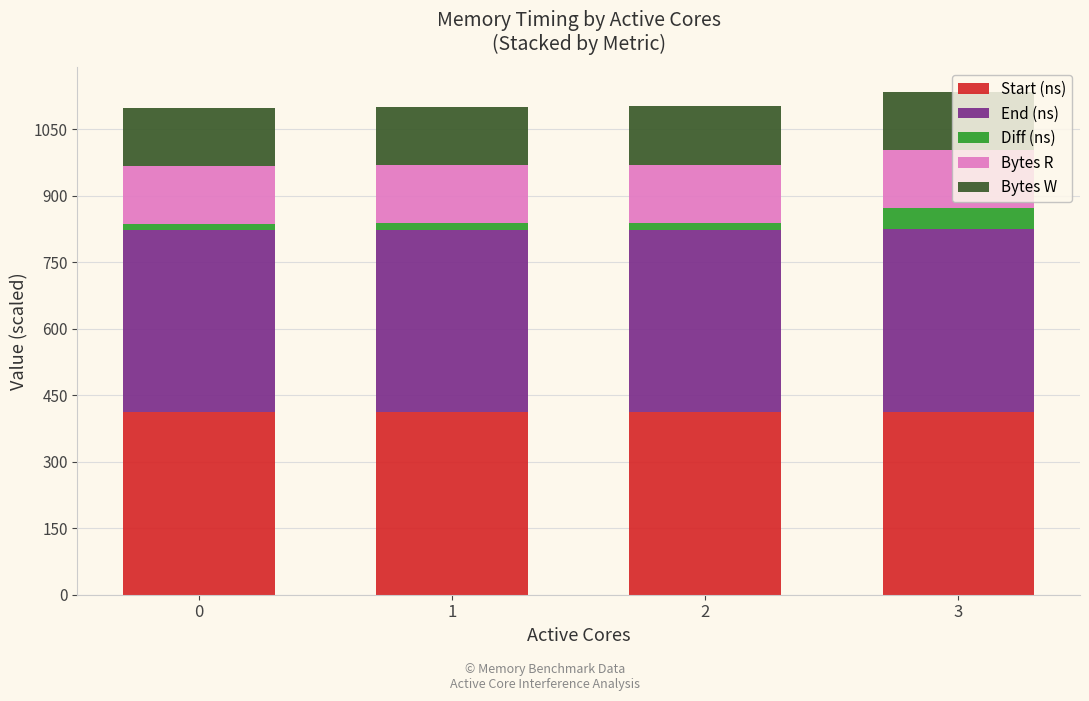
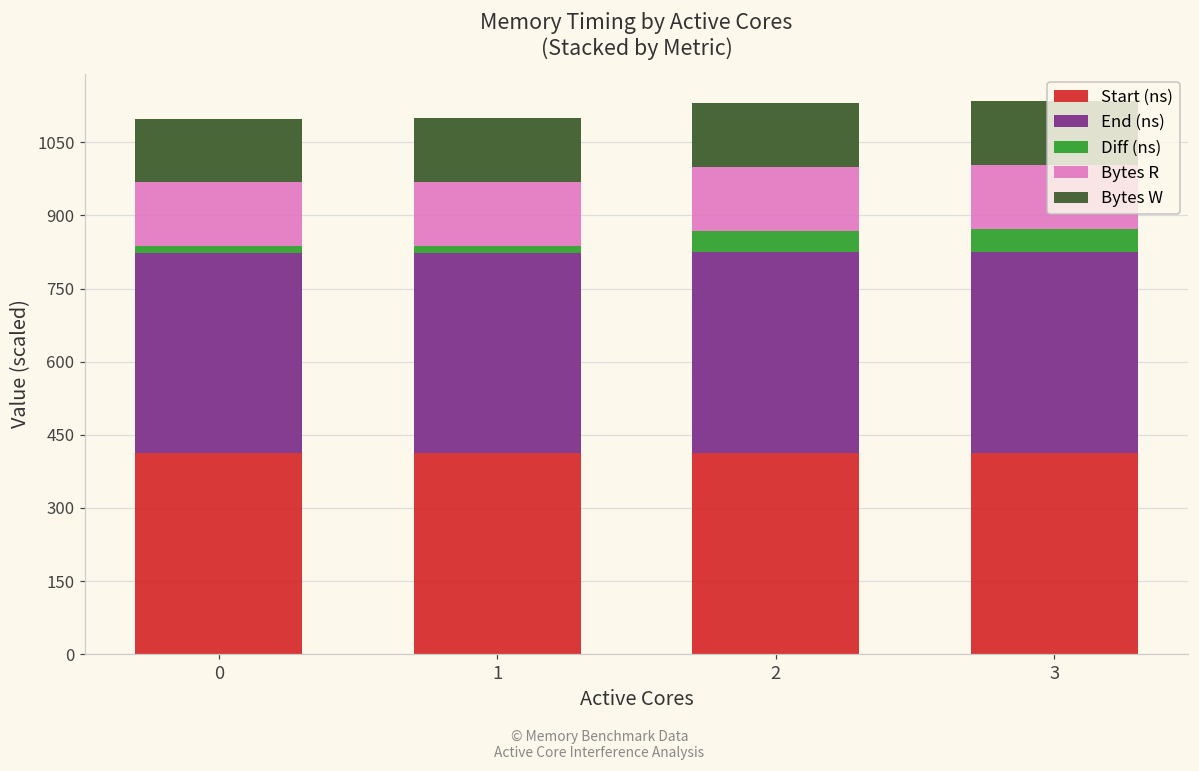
Diff (ns), 2: 20 -> 40
